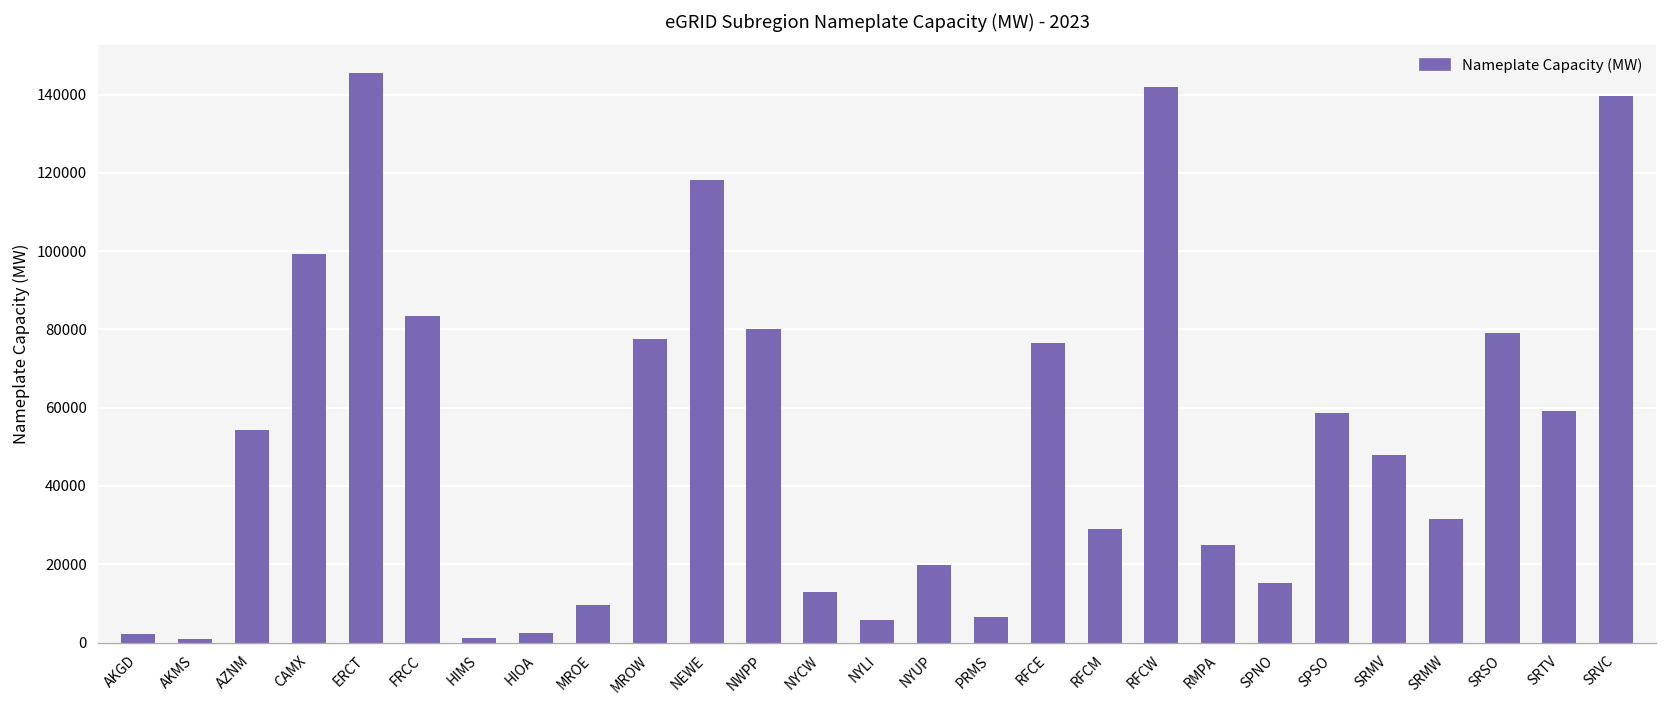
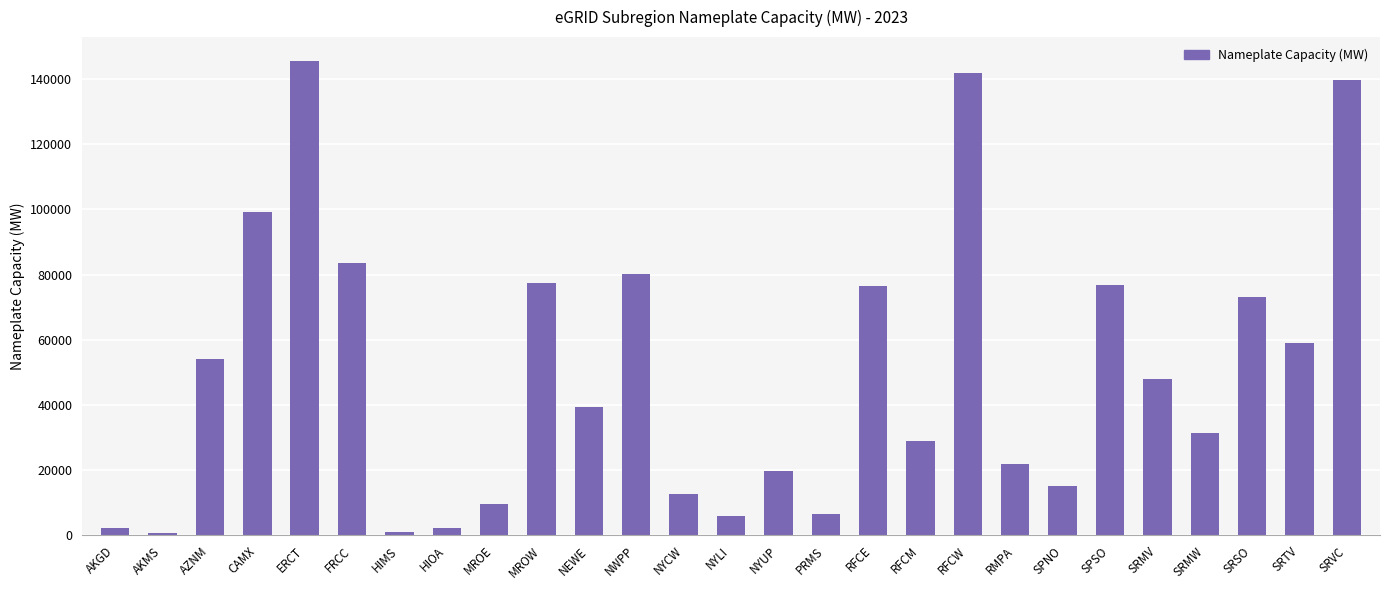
NEWE: 118000 -> 39000
RMPA: 25000 -> 22000
SPSO: 59000 -> 77000
SRSO: 79000 -> 73000
